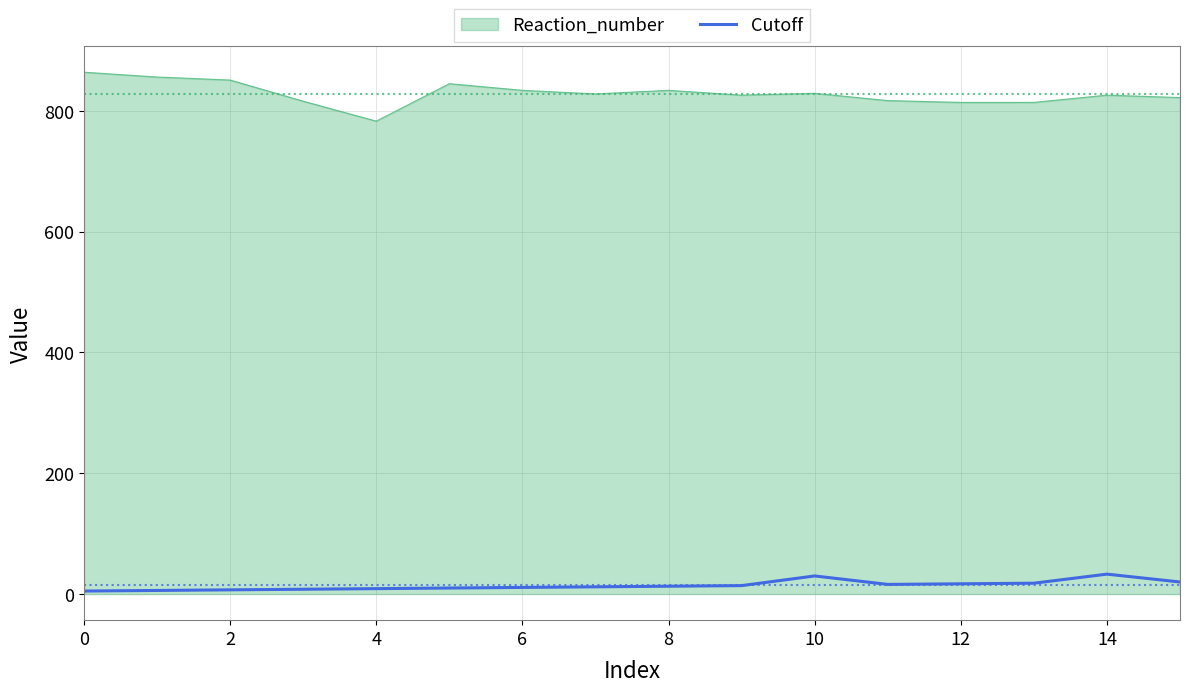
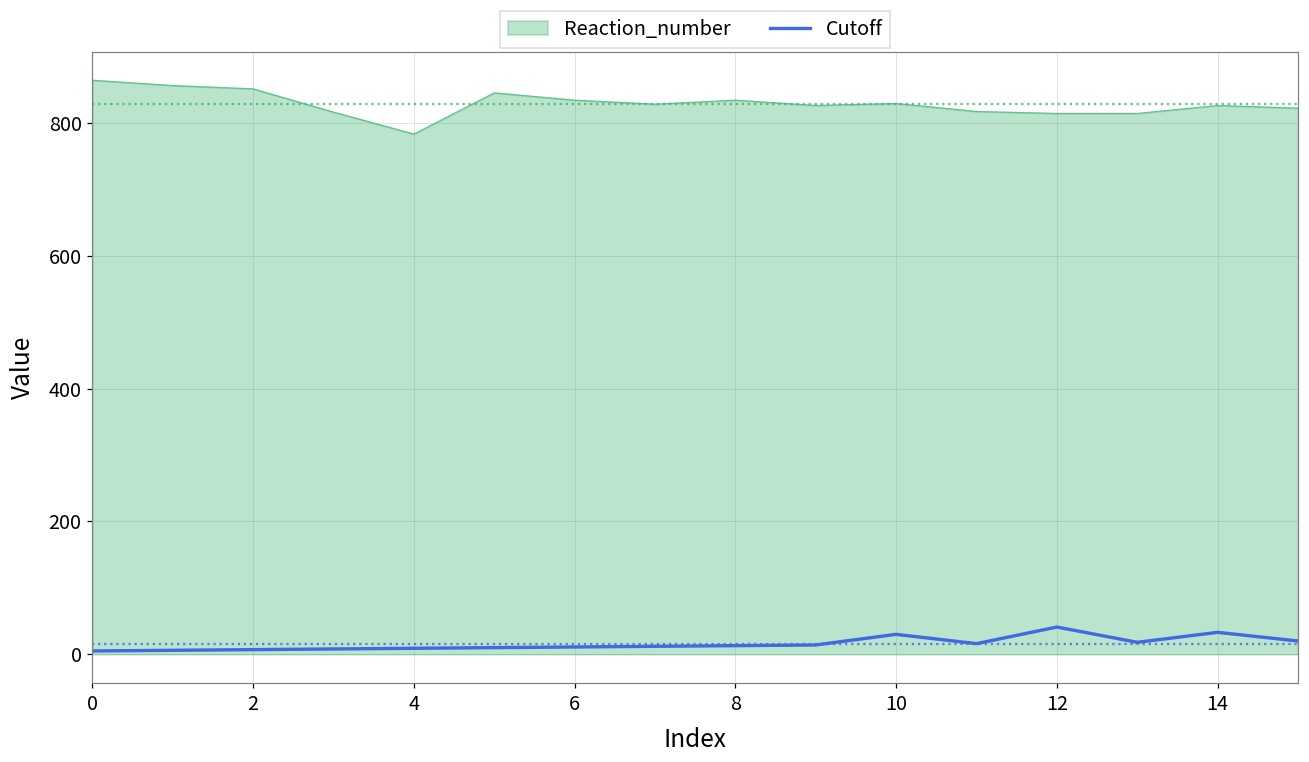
Cutoff, 12: 20 -> 40
